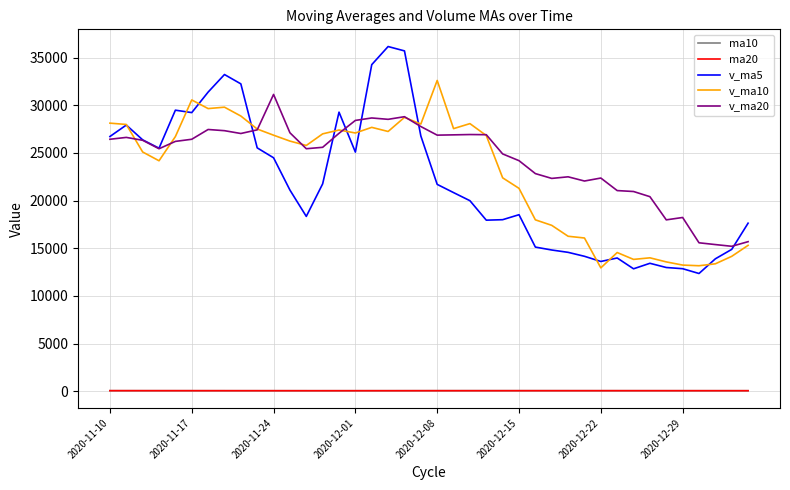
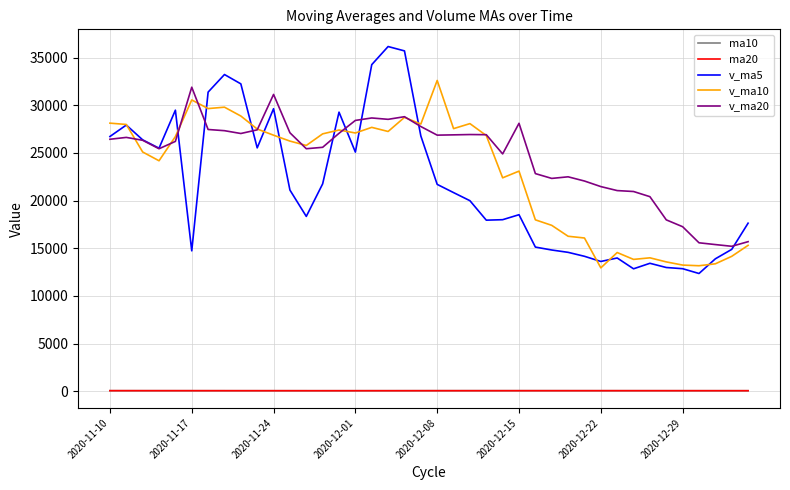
v_ma5, 2020-11-17: 29000 -> 15000
v_ma20, 2020-11-17: 26000 -> 32000
v_ma5, 2020-11-24: 24000 -> 30000
v_ma10, 2020-12-15: 21000 -> 23000
v_ma20, 2020-12-15: 24000 -> 28000
v_ma20, 2020-12-22: 22000 -> 21000
v_ma20, 2020-12-29: 18000 -> 17000
